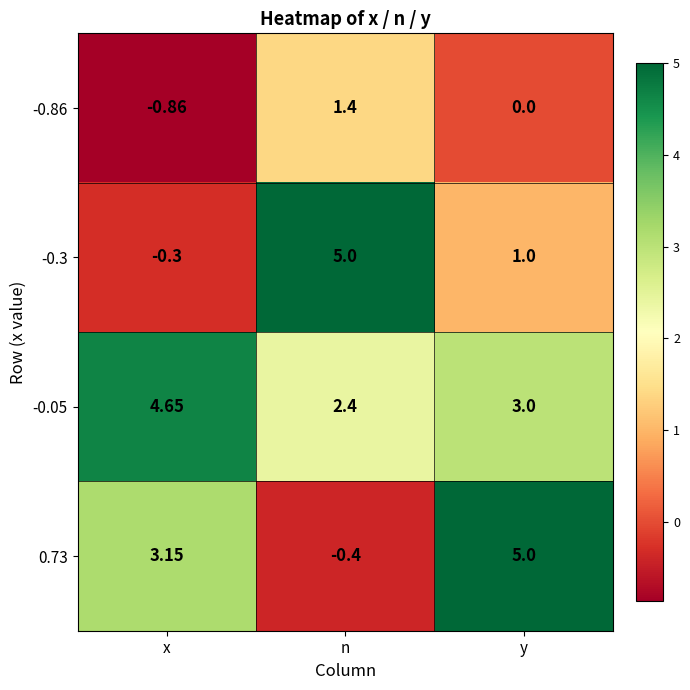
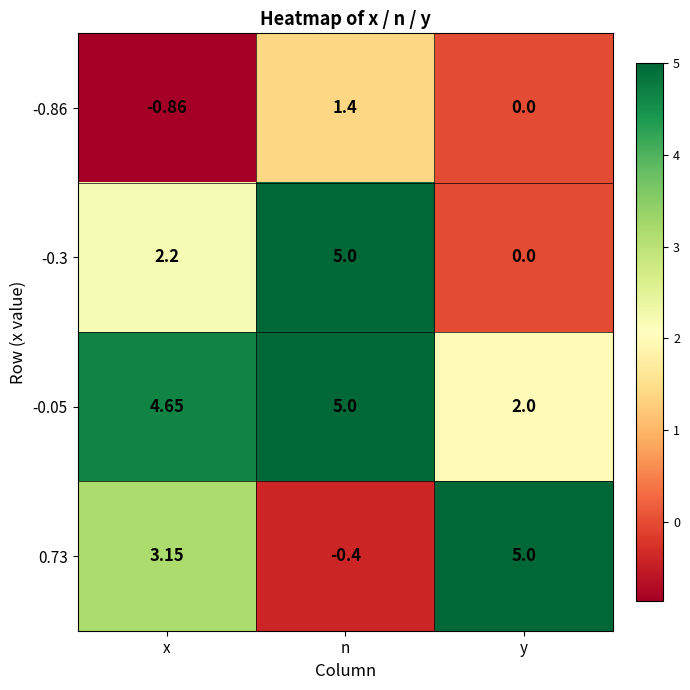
-0.3, x: -0.3 -> 2.2
-0.3, y: 1.0 -> 0.0
-0.05, n: 2.4 -> 5.0
-0.05, y: 3.0 -> 2.0
